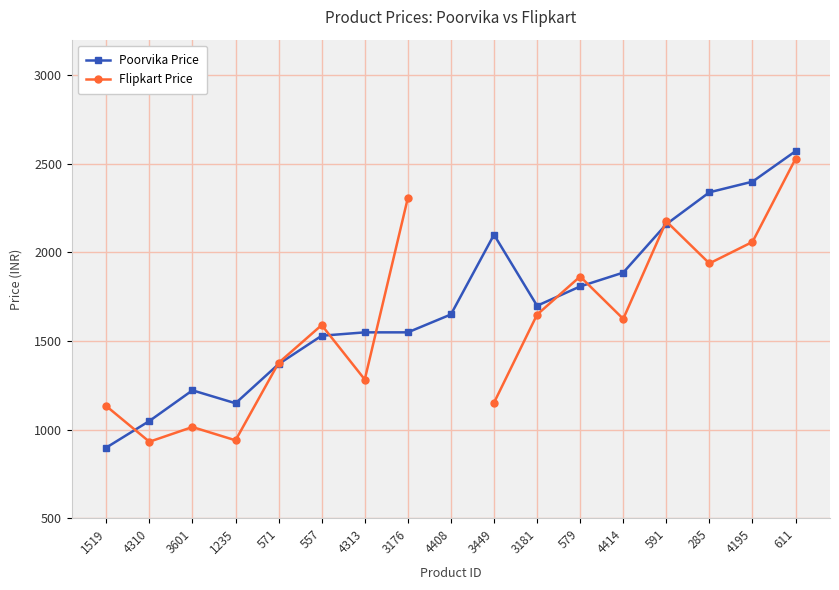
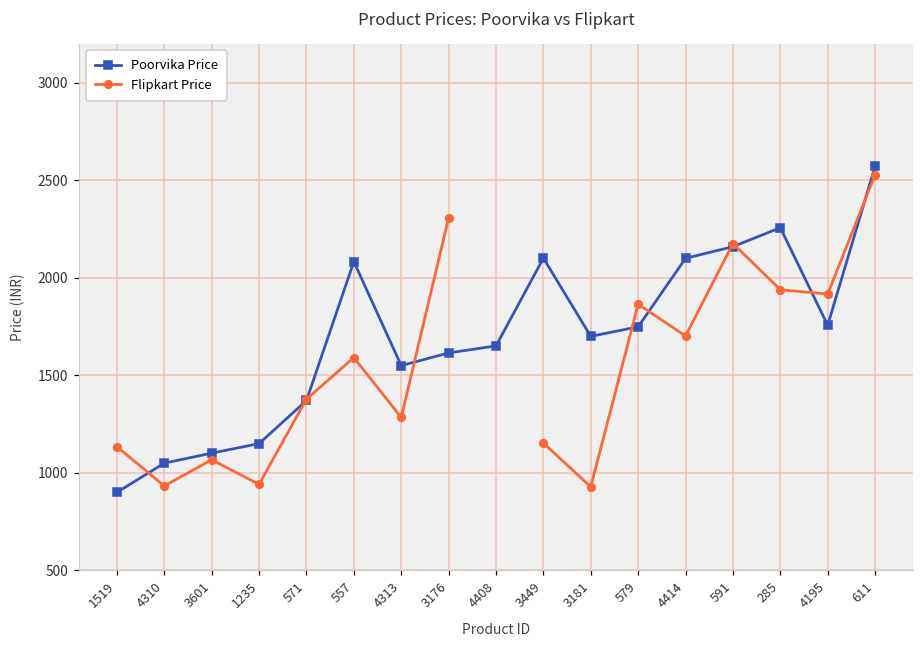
Poorvika Price, 3601: 1220 -> 1100
Flipkart Price, 3601: 1020 -> 1070
Poorvika Price, 557: 1530 -> 2080
Poorvika Price, 3176: 1550 -> 1610
Flipkart Price, 3181: 1650 -> 930
Poorvika Price, 579: 1810 -> 1750
Poorvika Price, 4414: 1890 -> 2100
Flipkart Price, 4414: 1630 -> 1700
Poorvika Price, 285: 2340 -> 2260
Poorvika Price, 4195: 2400 -> 1760
Flipkart Price, 4195: 2060 -> 1920
